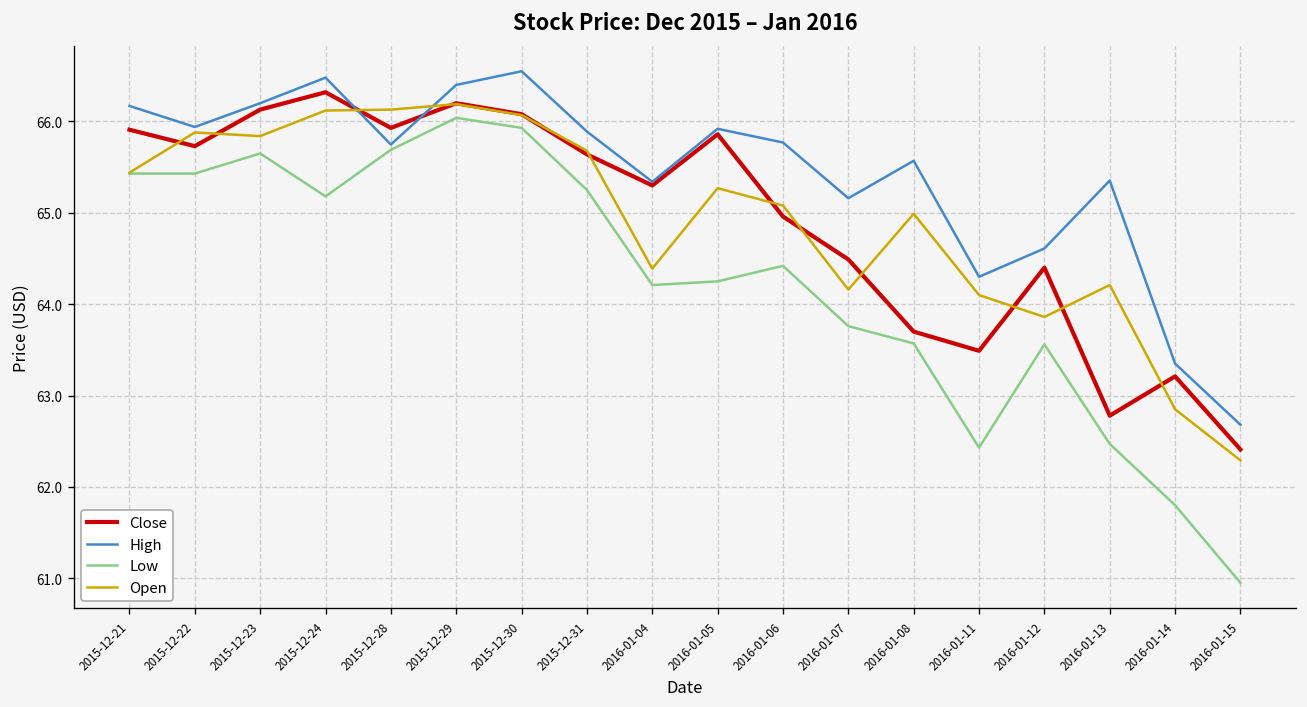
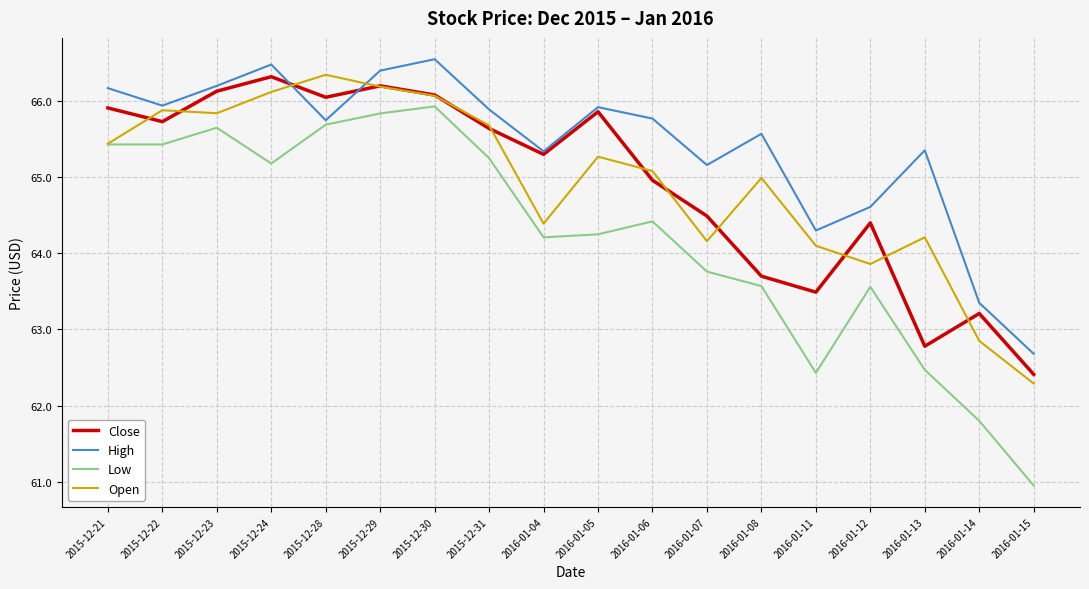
Close, 2015-12-28: 65.9 -> 66.1
Open, 2015-12-28: 66.1 -> 66.3
Low, 2015-12-29: 66.0 -> 65.8
